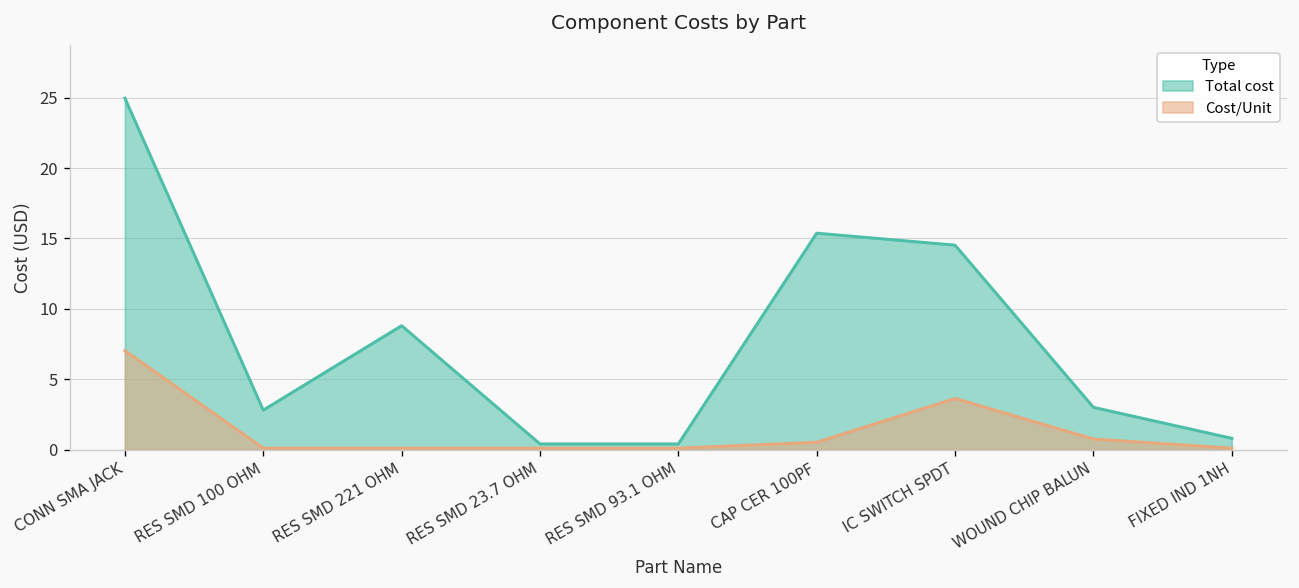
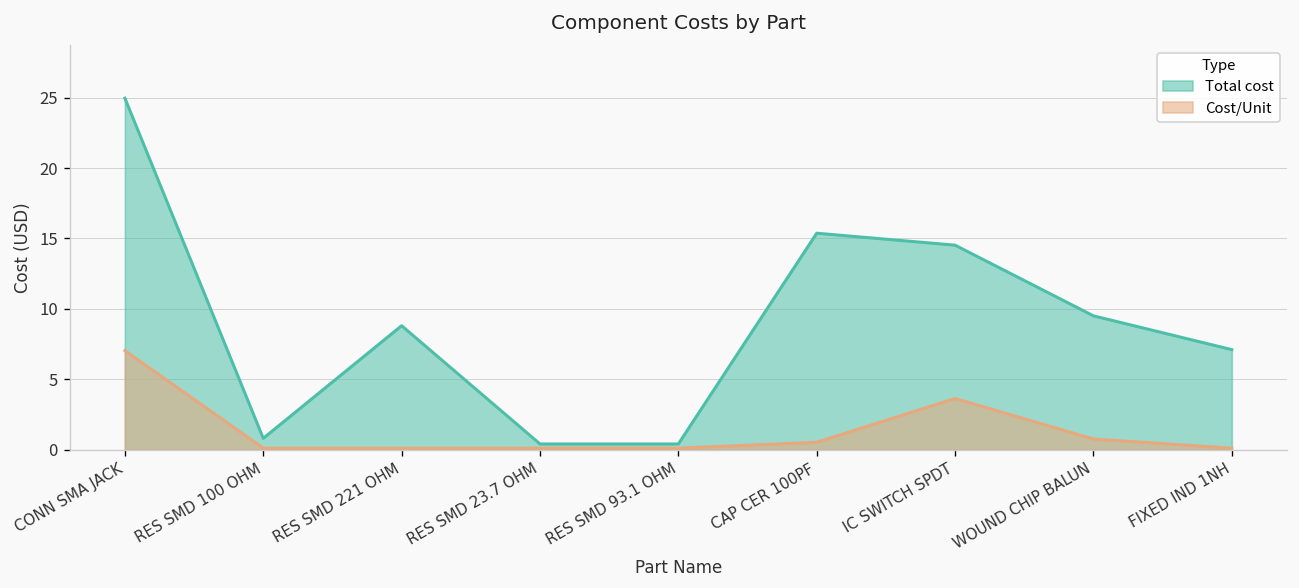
Total cost, RES SMD 100 OHM: 2.8 -> 0.8
Total cost, WOUND CHIP BALUN: 3.0 -> 9.5
Total cost, FIXED IND 1NH: 0.8 -> 7.1
